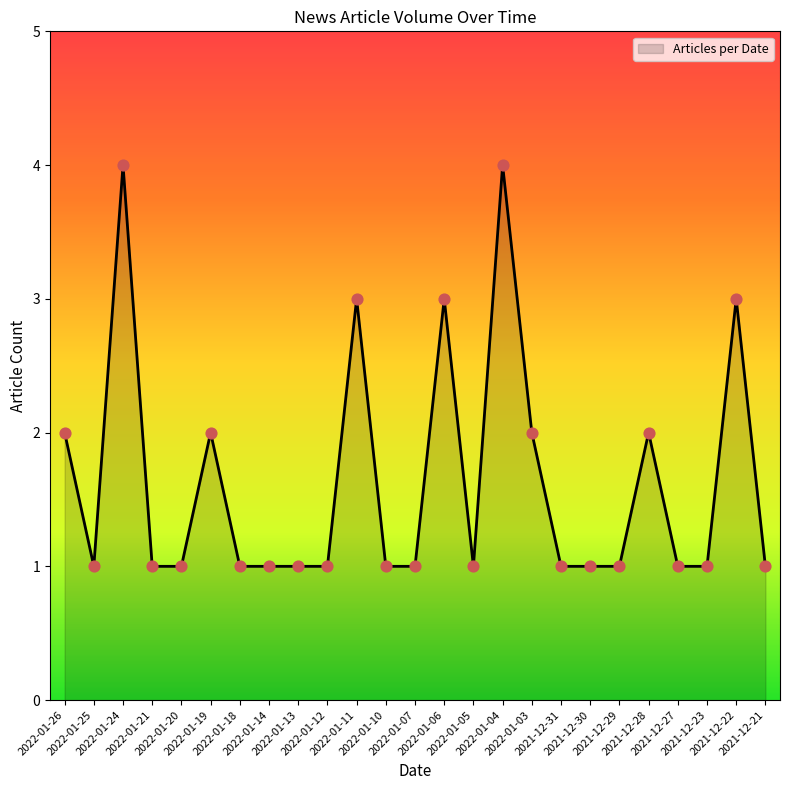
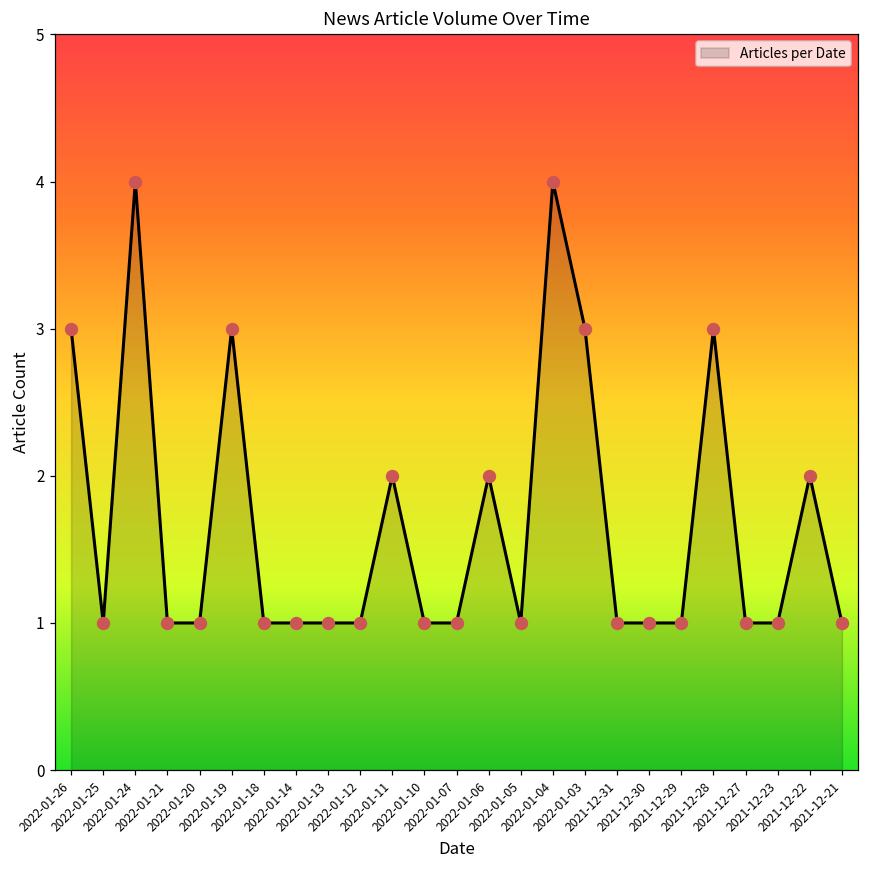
2022-01-26: 2 -> 3
2022-01-19: 2 -> 3
2022-01-11: 3 -> 2
2022-01-06: 3 -> 2
2022-01-03: 2 -> 3
2021-12-28: 2 -> 3
2021-12-22: 3 -> 2
